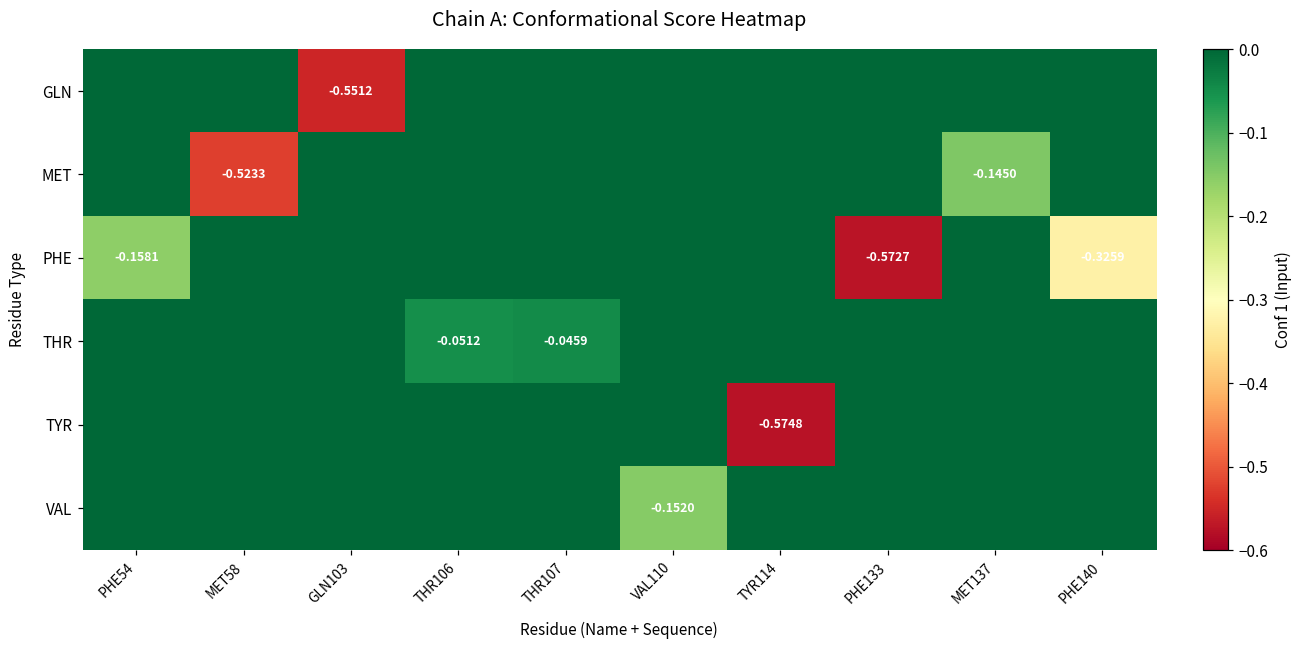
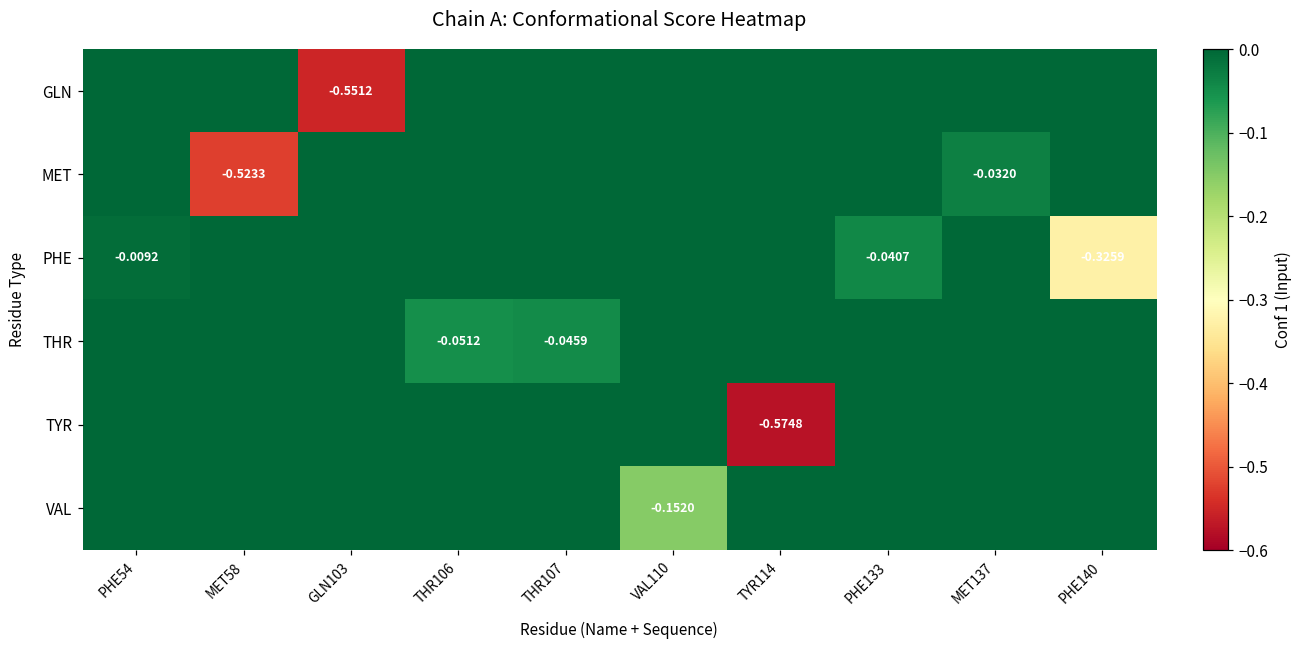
MET, MET137: -0.1450 -> -0.0320
PHE, PHE54: -0.1581 -> -0.0092
PHE, PHE133: -0.5727 -> -0.0407
